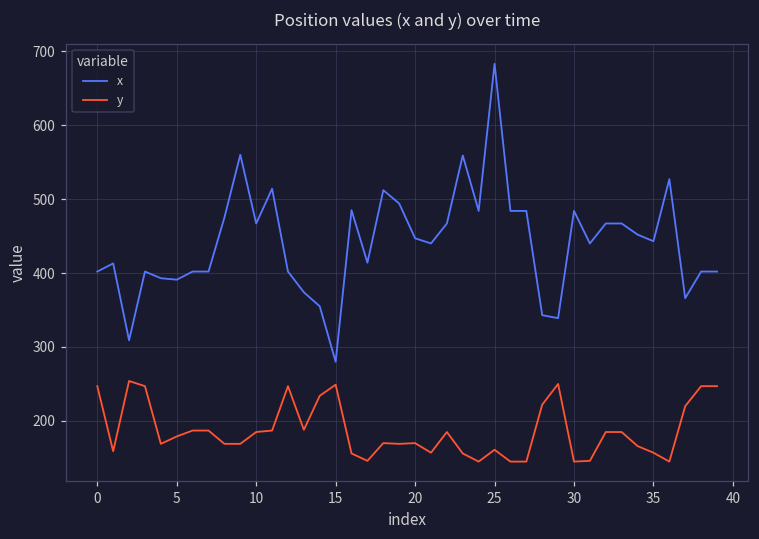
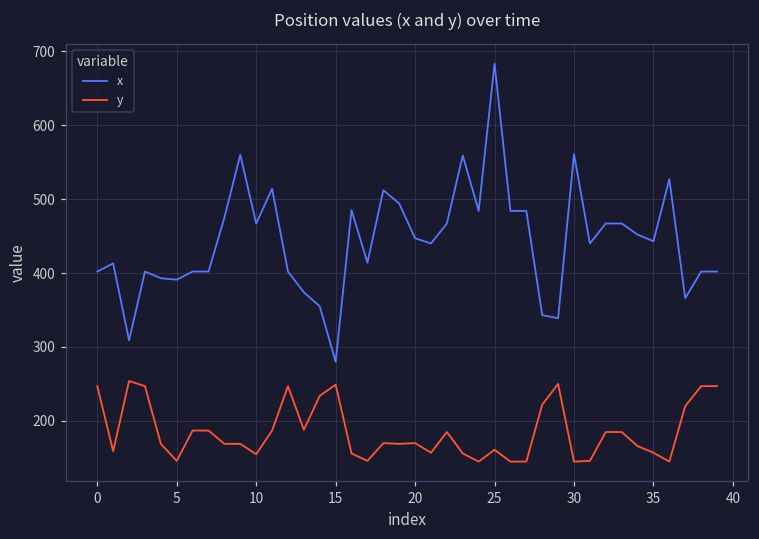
y, 5: 180 -> 150
y, 10: 190 -> 160
x, 30: 480 -> 560
